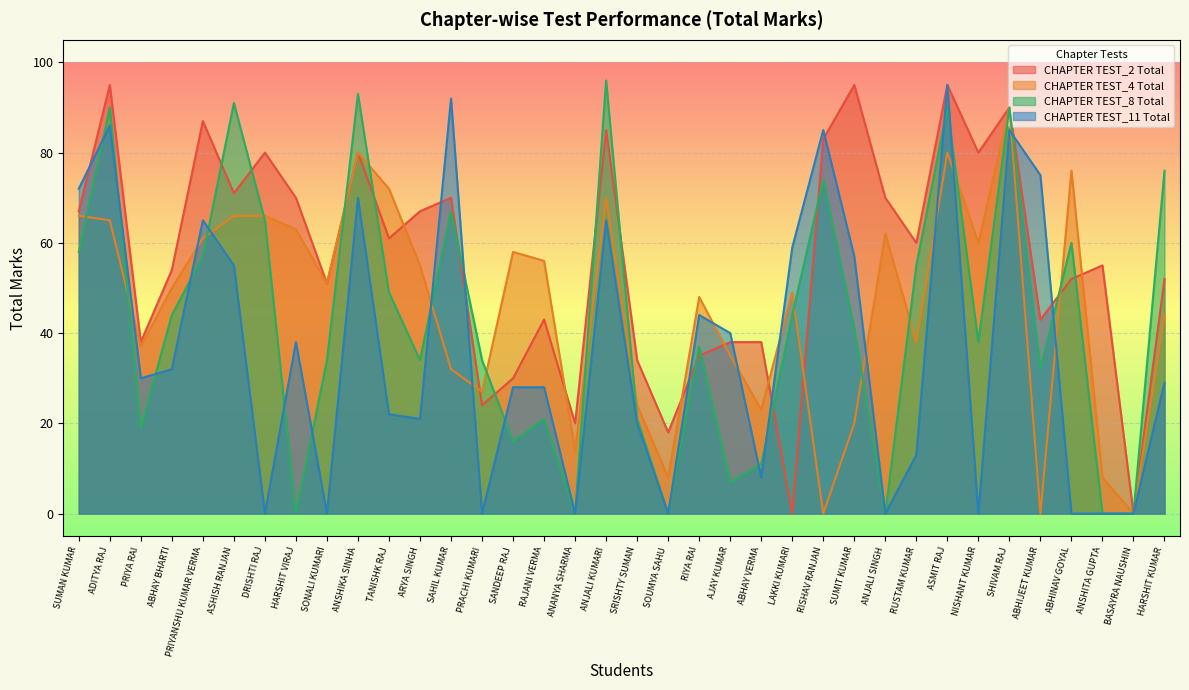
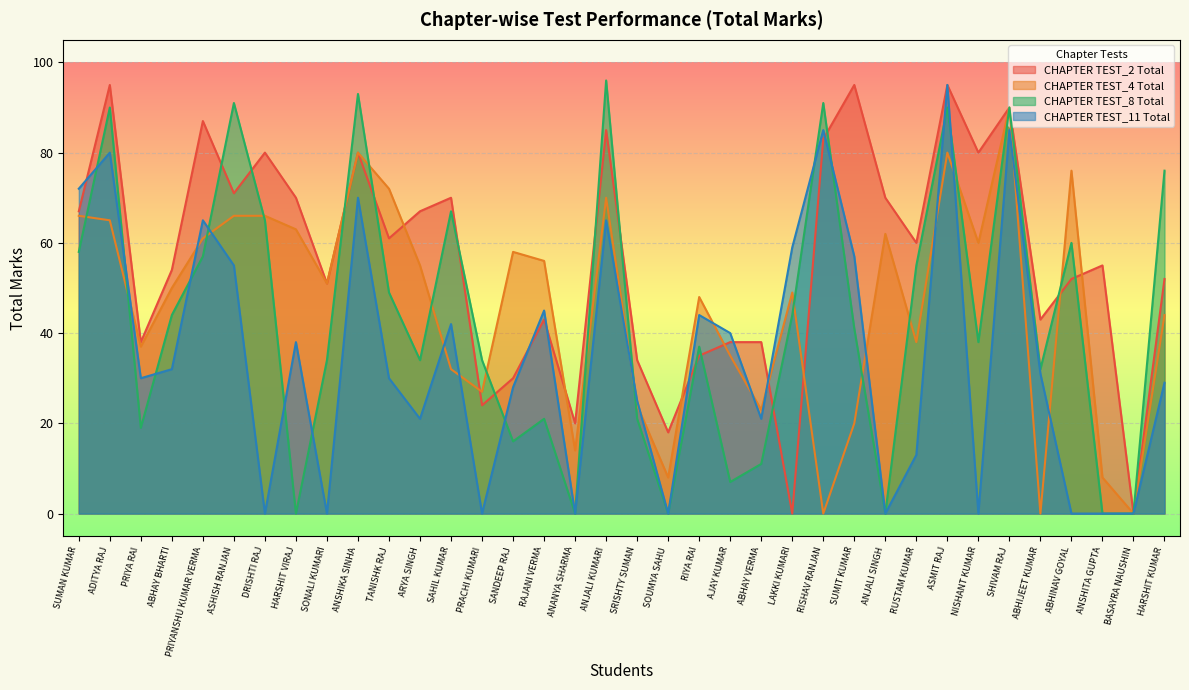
CHAPTER TEST_11 Total, ADITYA RAJ: 86 -> 80
CHAPTER TEST_11 Total, TANISHK RAJ: 22 -> 30
CHAPTER TEST_11 Total, SAHIL KUMAR: 92 -> 42
CHAPTER TEST_11 Total, RAJANI VERMA: 28 -> 45
CHAPTER TEST_11 Total, SRISHTY SUMAN: 20 -> 25
CHAPTER TEST_11 Total, ABHAY VERMA: 8 -> 21
CHAPTER TEST_8 Total, RISHAV RANJAN: 74 -> 91
CHAPTER TEST_11 Total, ABHIJEET KUMAR: 75 -> 31
